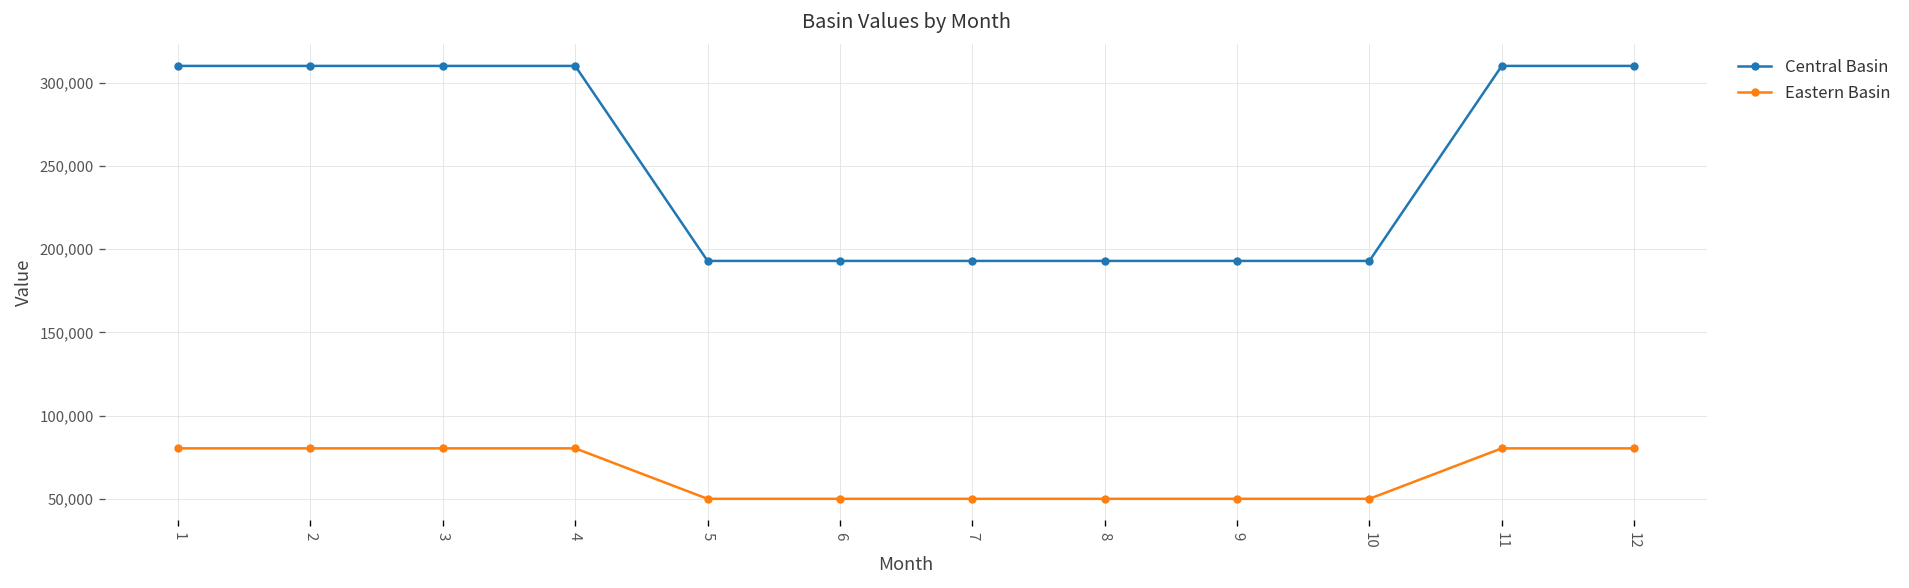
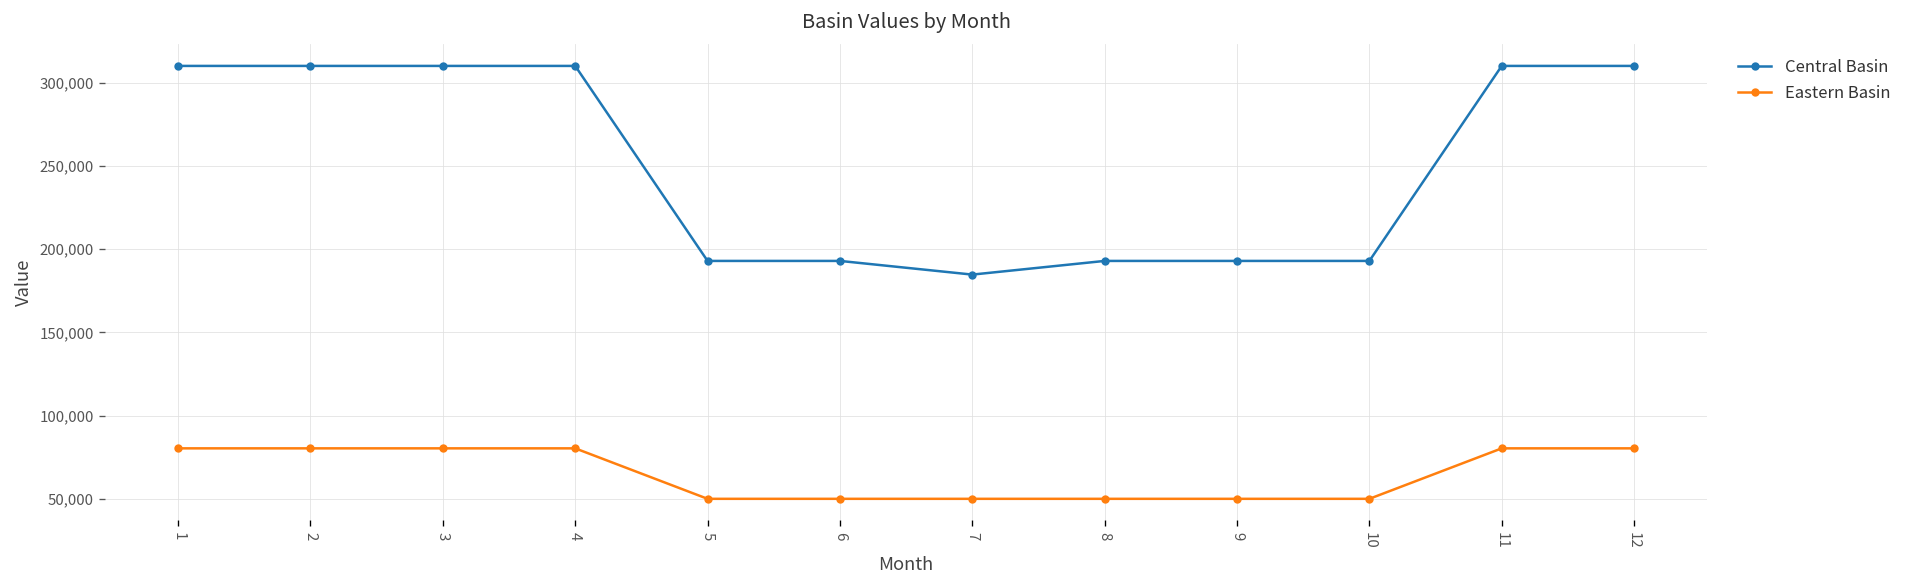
Central Basin, 7: 193,000 -> 185,000
